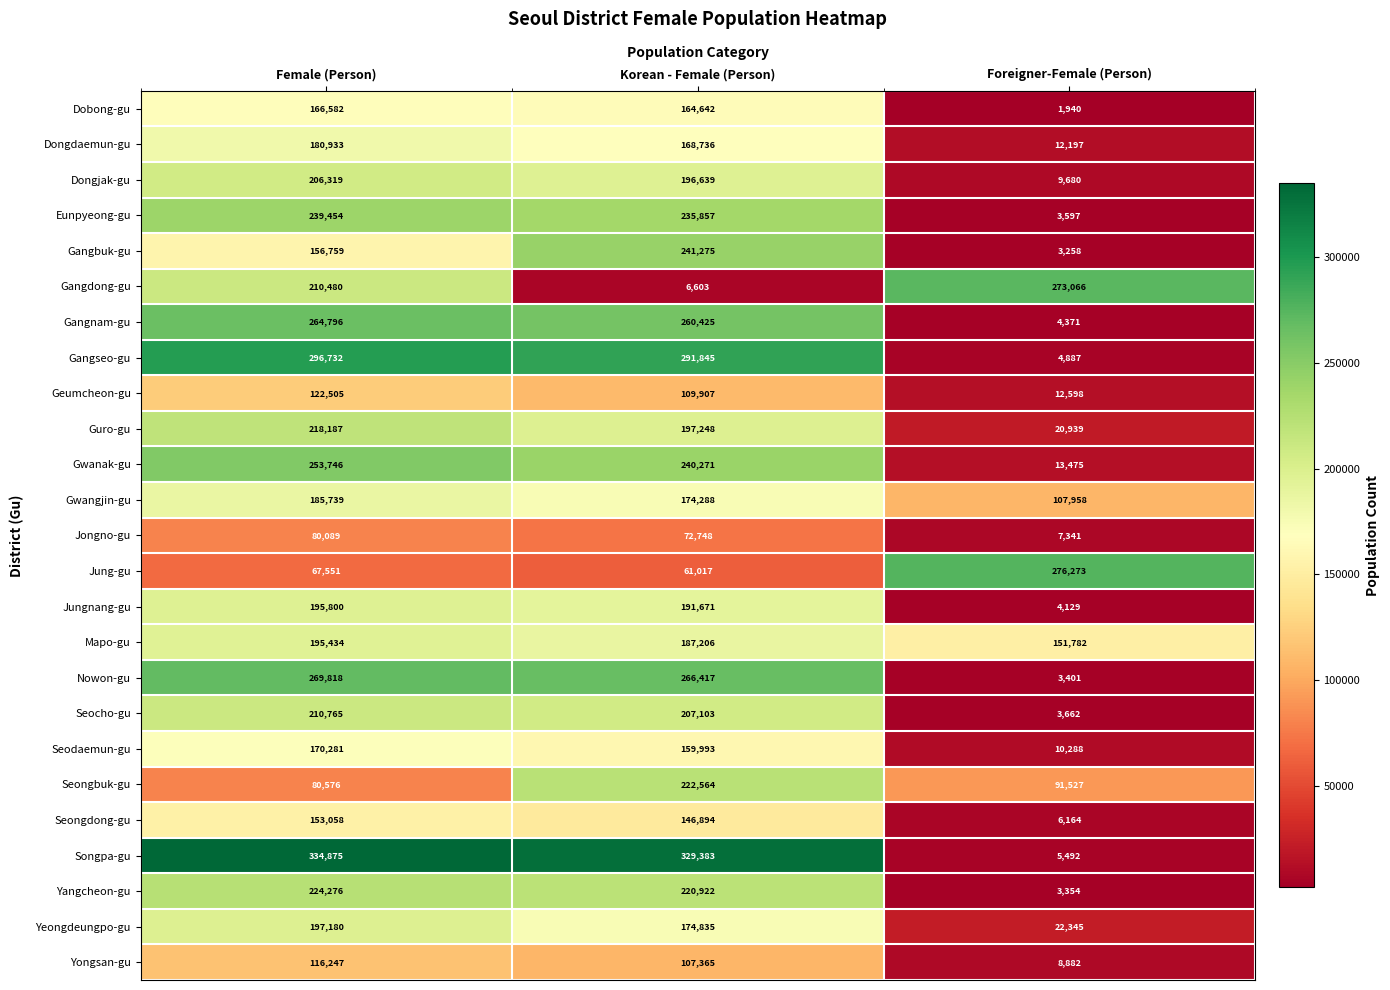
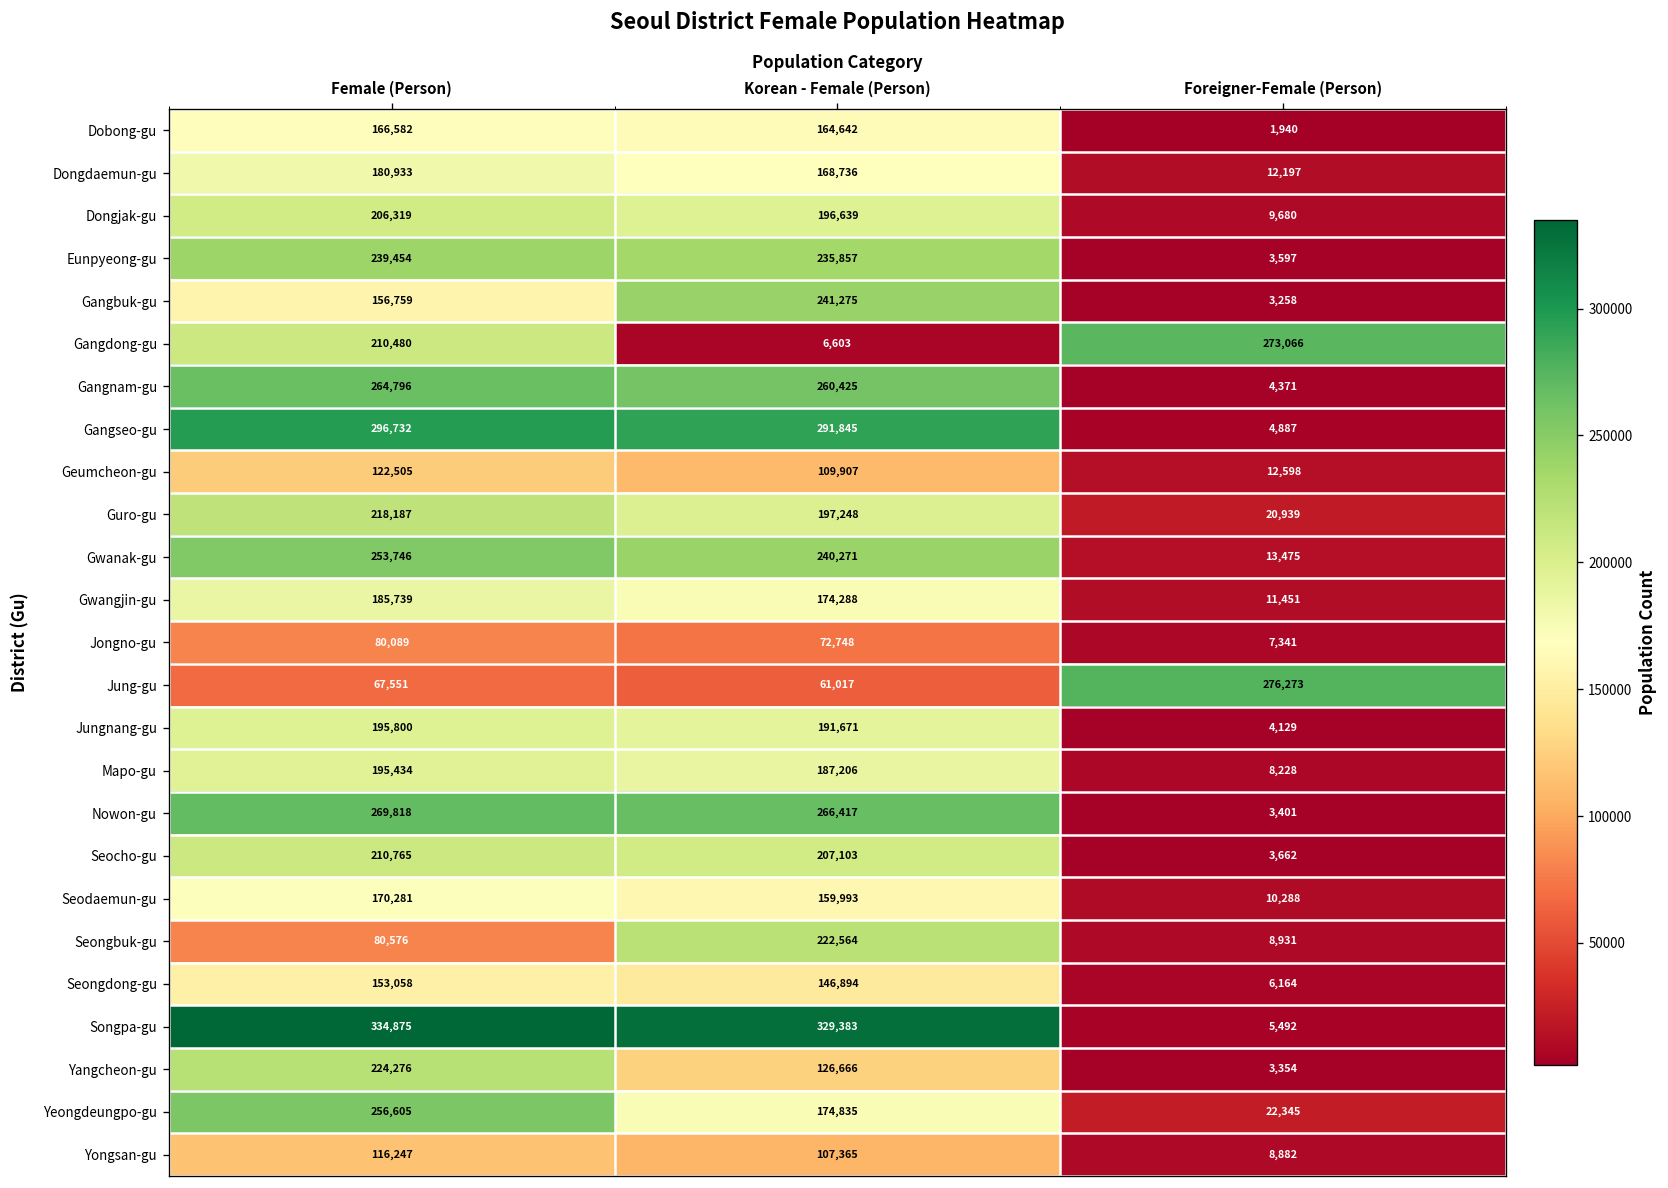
Gwangjin-gu, Foreigner-Female (Person): 107,958 -> 11,451
Mapo-gu, Foreigner-Female (Person): 151,782 -> 8,228
Seongbuk-gu, Foreigner-Female (Person): 91,527 -> 8,931
Yangcheon-gu, Korean - Female (Person): 220,922 -> 126,666
Yeongdeungpo-gu, Female (Person): 197,180 -> 256,605
